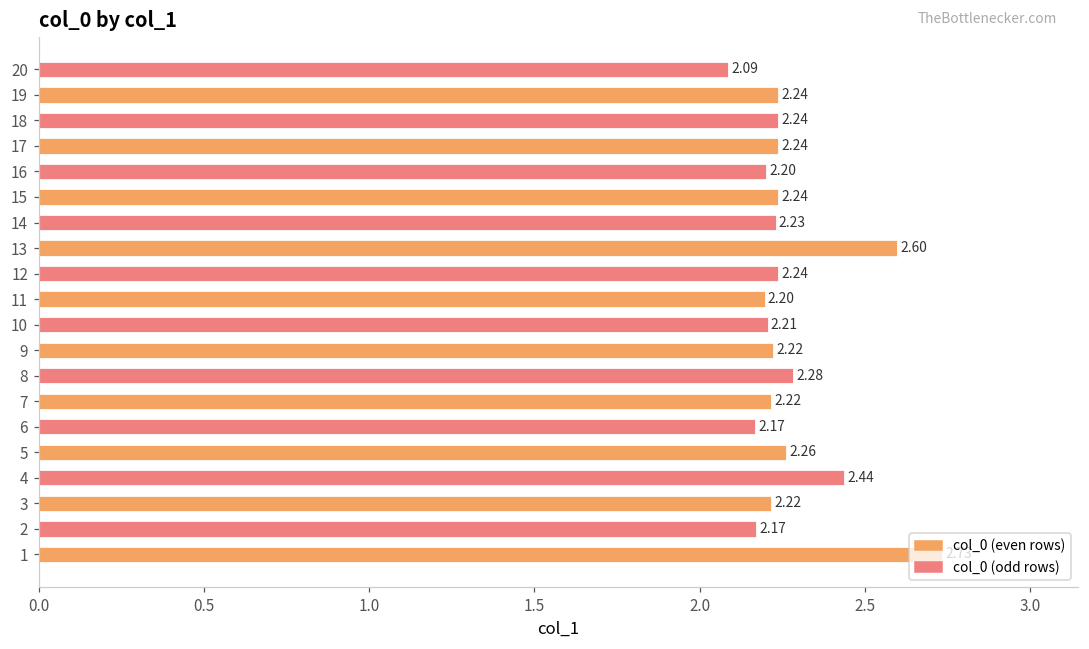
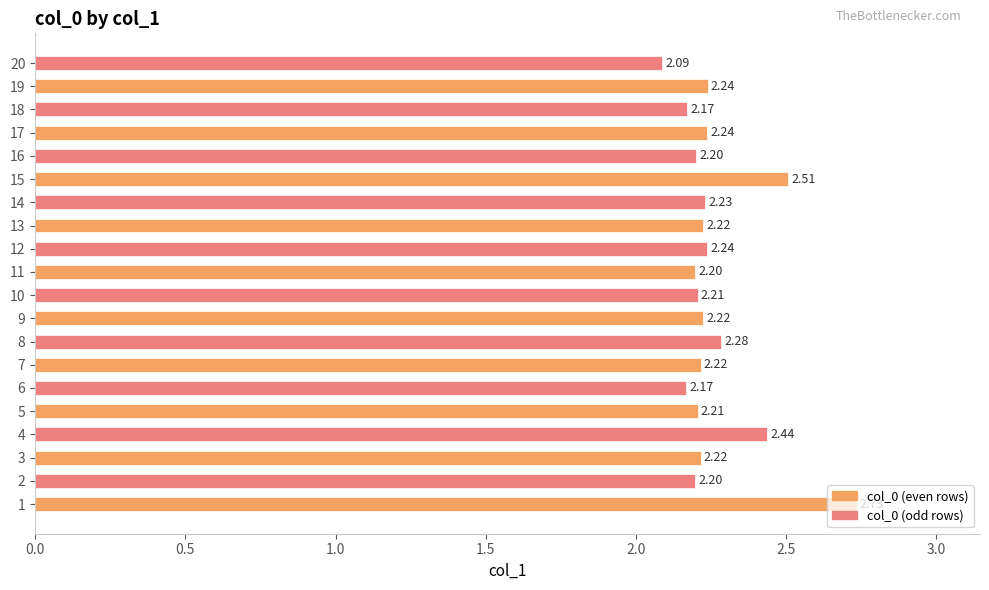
18: 2.24 -> 2.17
15: 2.24 -> 2.51
13: 2.60 -> 2.22
5: 2.26 -> 2.21
2: 2.17 -> 2.20
